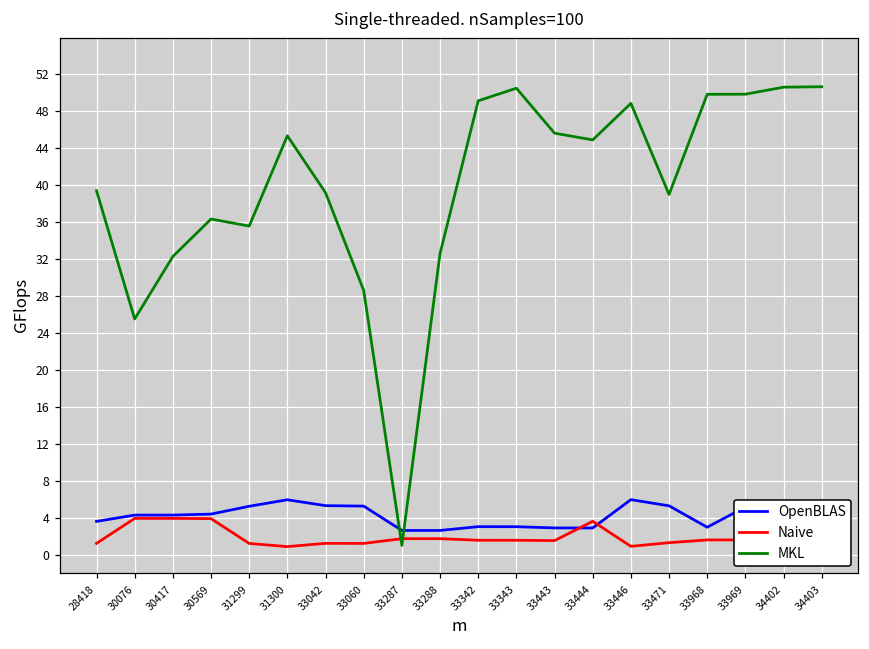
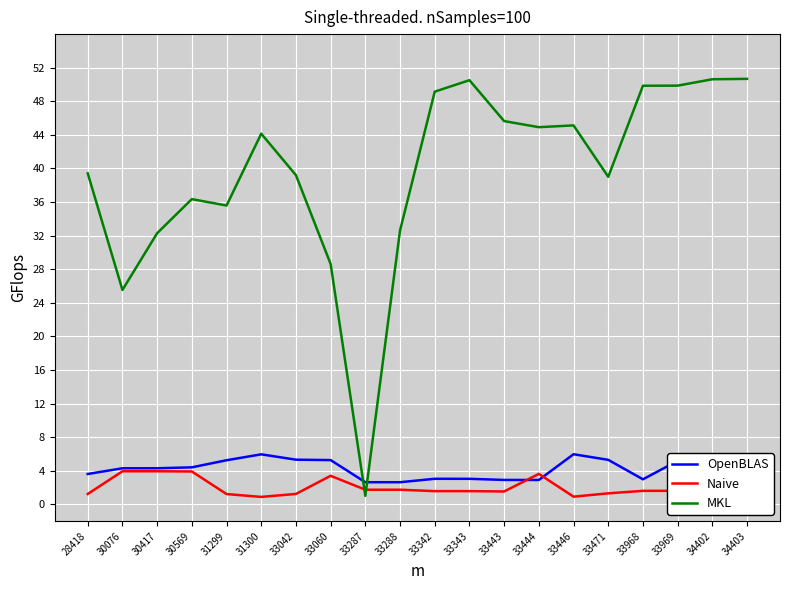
MKL, 31300: 45 -> 44
Naive, 33060: 1 -> 3
MKL, 33446: 49 -> 45
